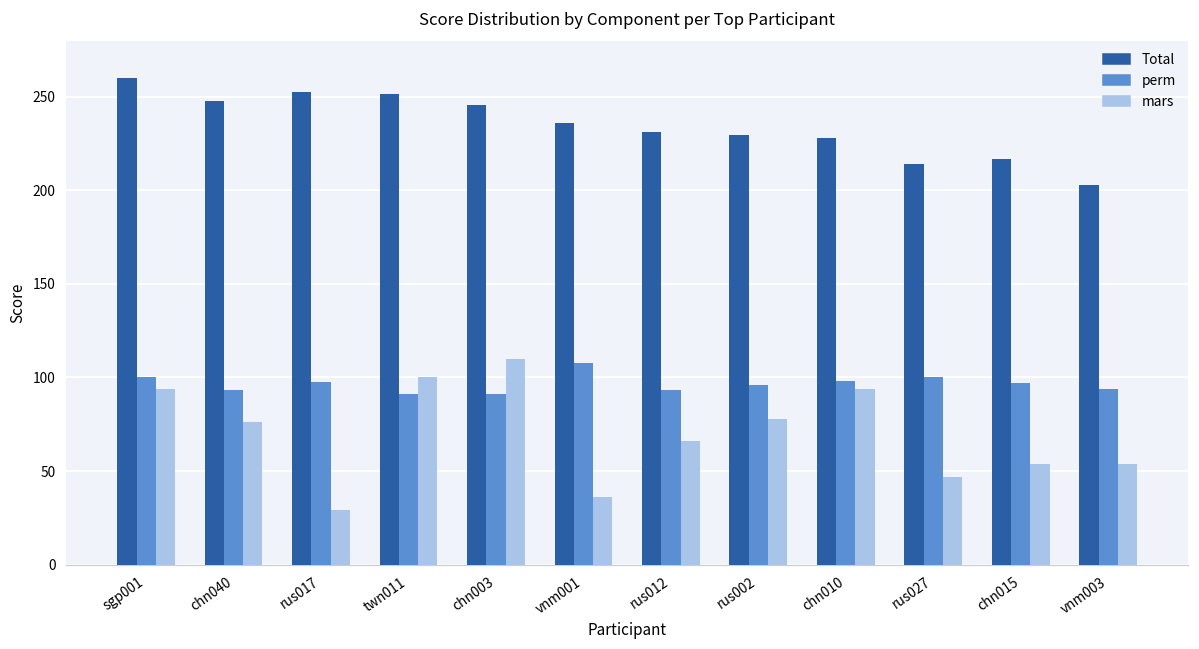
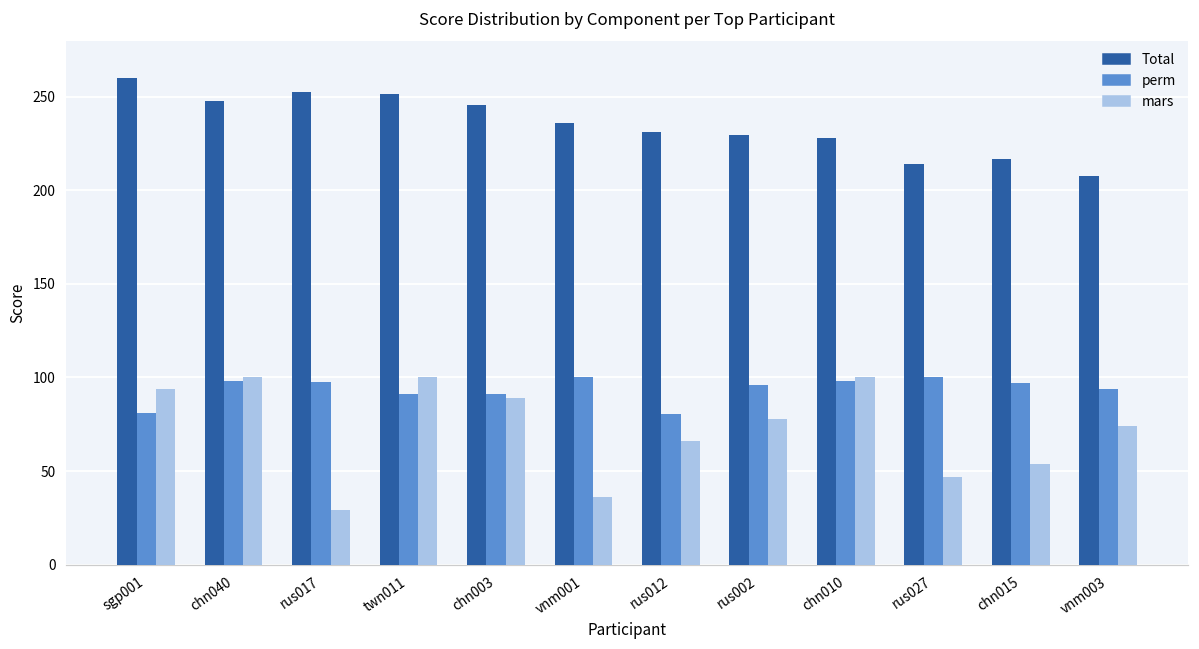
perm, sgp001: 100 -> 81
perm, chn040: 93 -> 98
mars, chn040: 76 -> 100
mars, chn003: 110 -> 89
perm, vnm001: 108 -> 100
perm, rus012: 93 -> 81
mars, chn010: 94 -> 100
Total, vnm003: 203 -> 208
mars, vnm003: 54 -> 74
